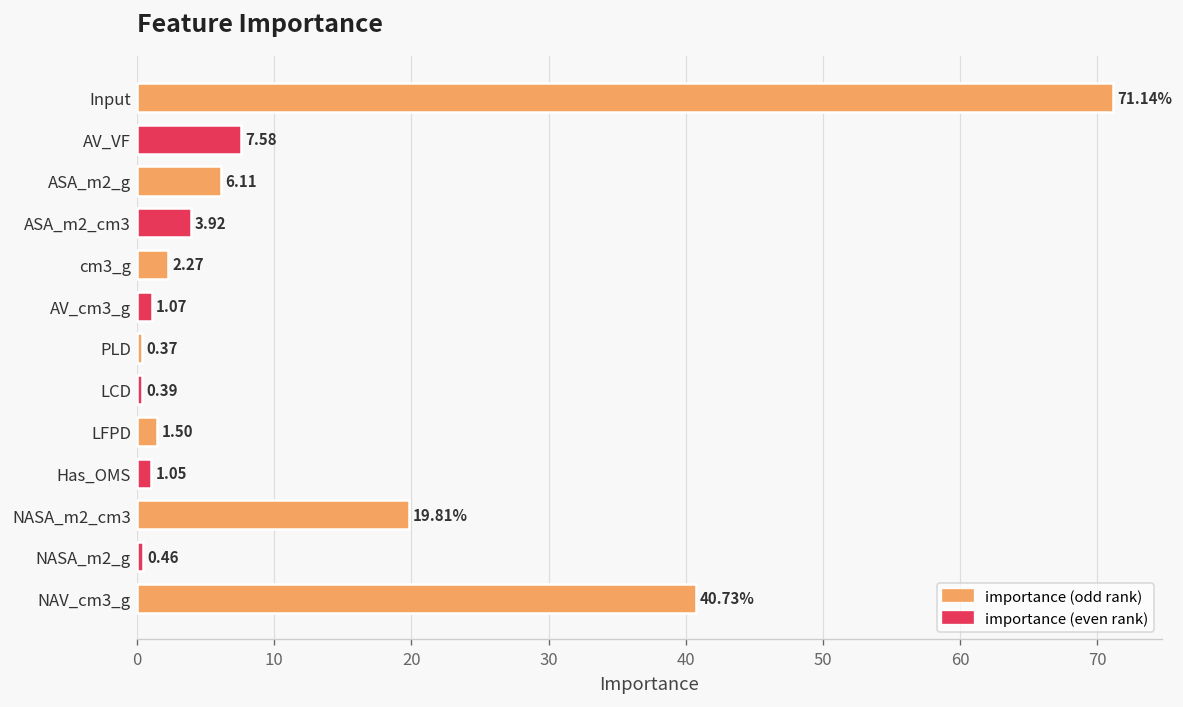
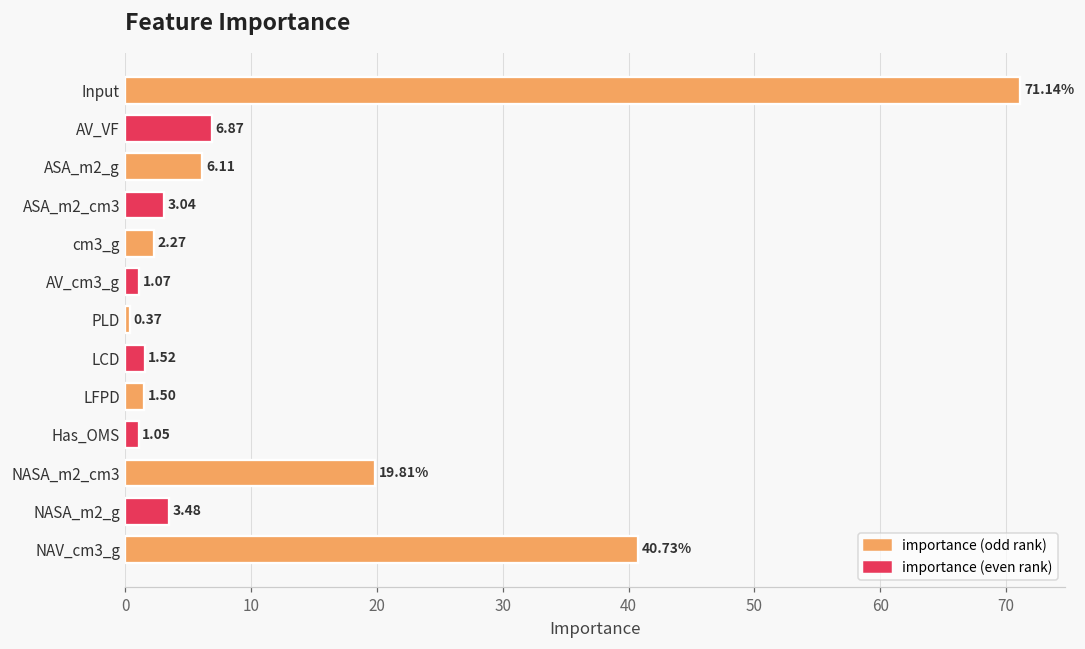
AV_VF: 7.58 -> 6.87
ASA_m2_cm3: 3.92 -> 3.04
LCD: 0.39 -> 1.52
NASA_m2_g: 0.46 -> 3.48
